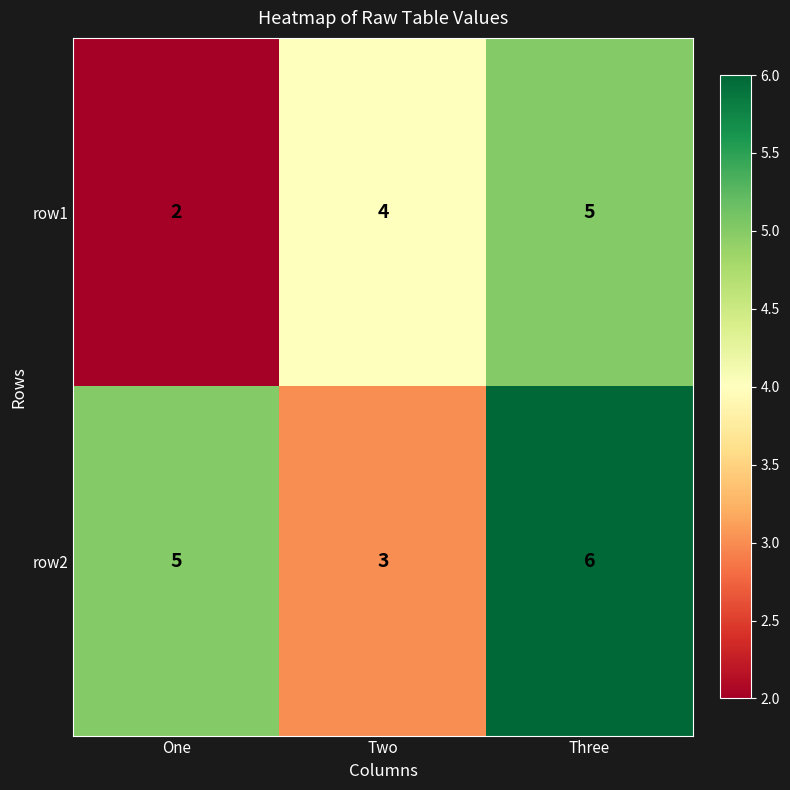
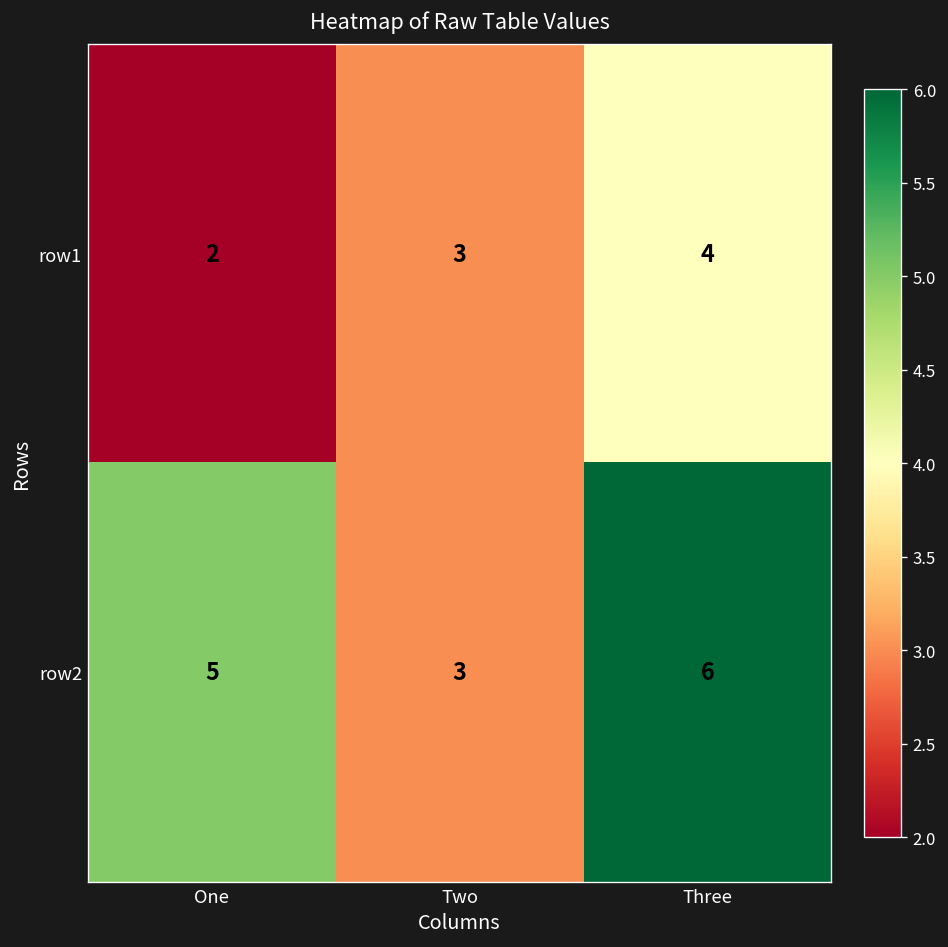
row1, Two: 4 -> 3
row1, Three: 5 -> 4
